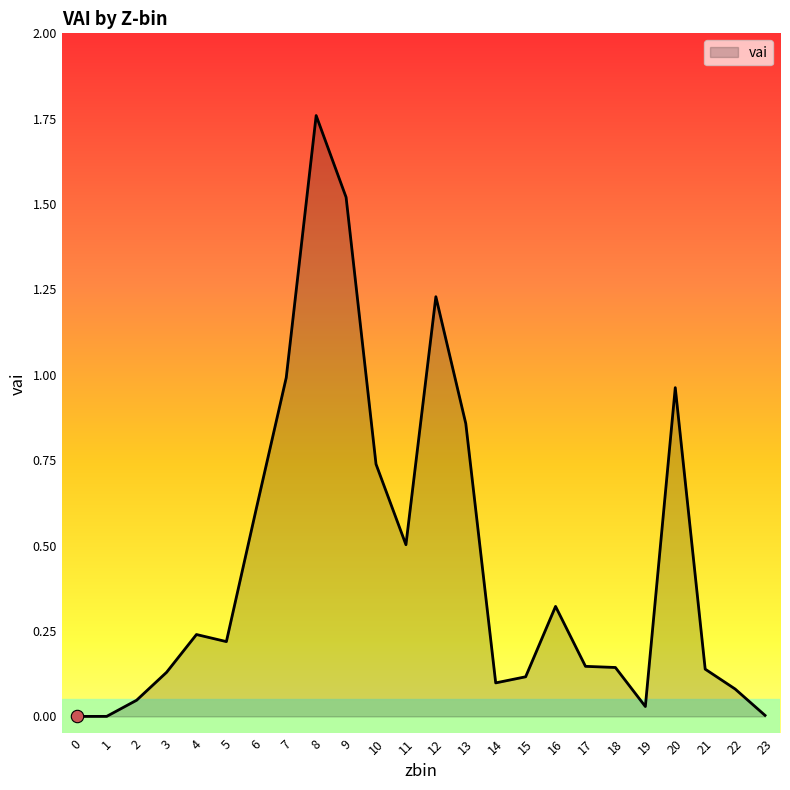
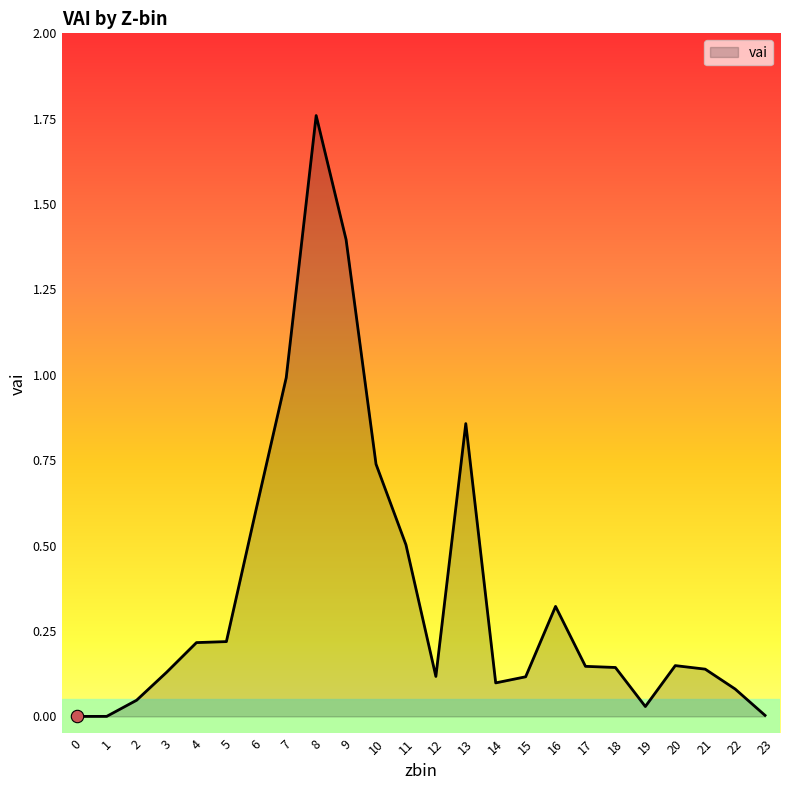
vai, 4: 0.24 -> 0.22
vai, 9: 1.52 -> 1.40
vai, 12: 1.23 -> 0.12
vai, 20: 0.96 -> 0.15
